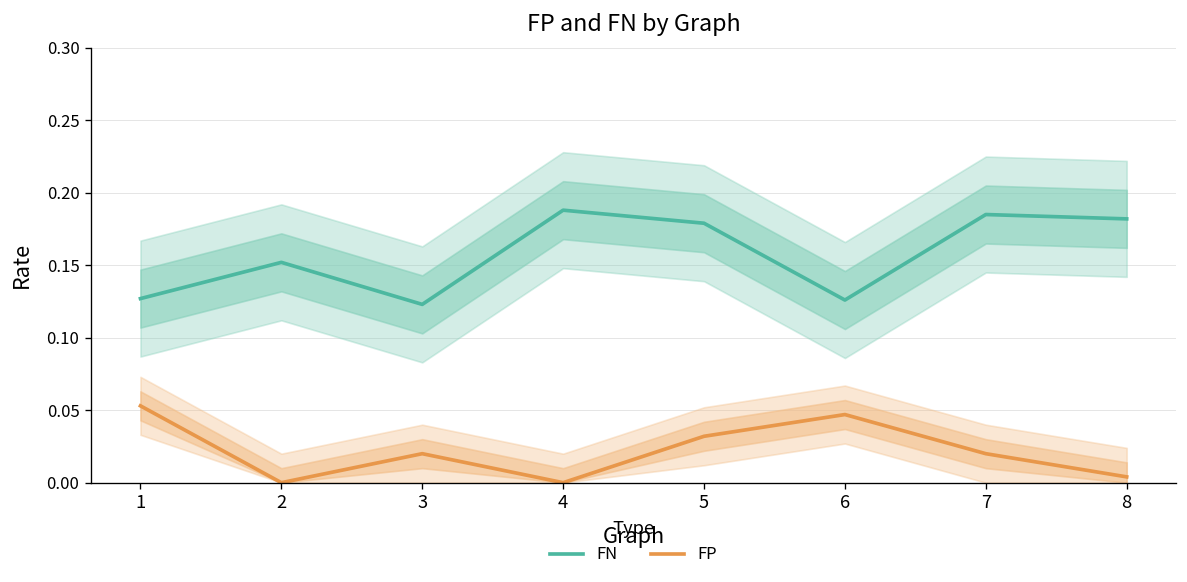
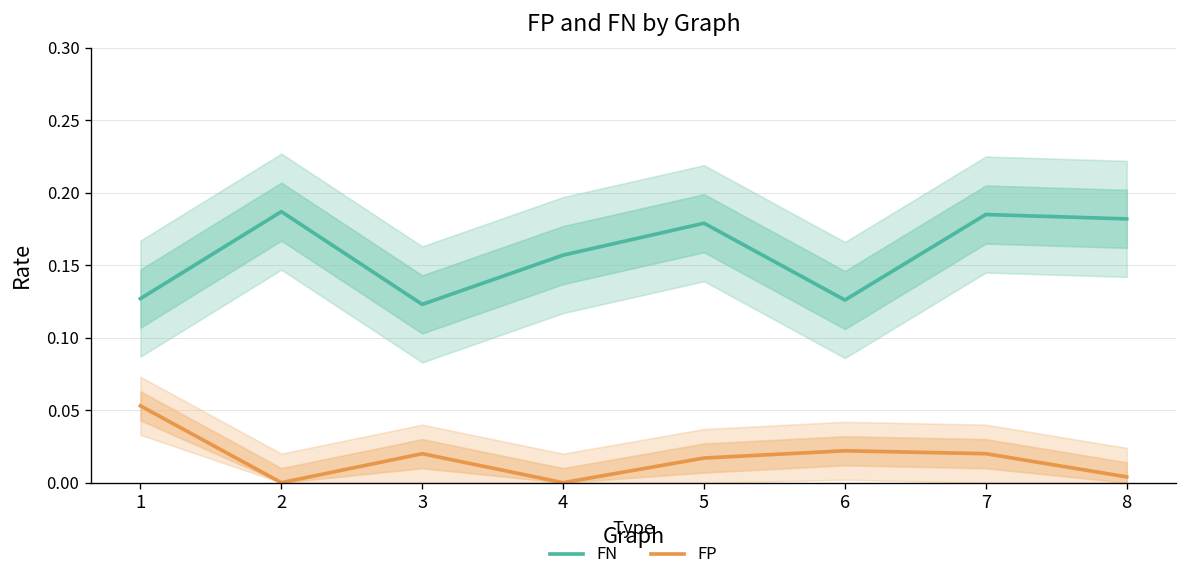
FN, 2: 0.152 -> 0.187
FN, 4: 0.188 -> 0.157
FP, 5: 0.032 -> 0.017
FP, 6: 0.047 -> 0.022
